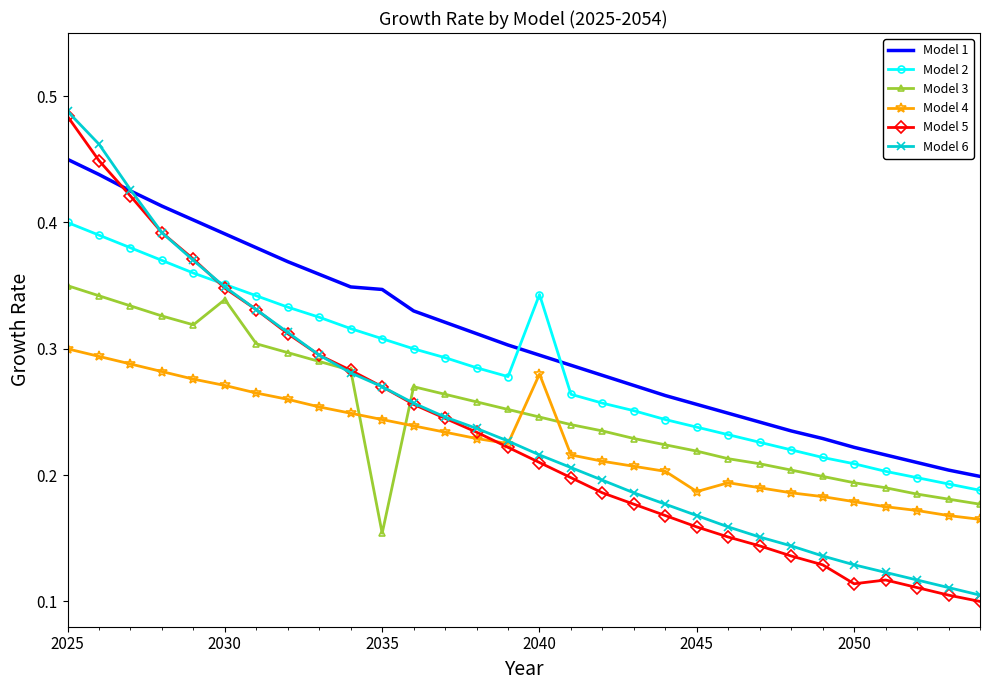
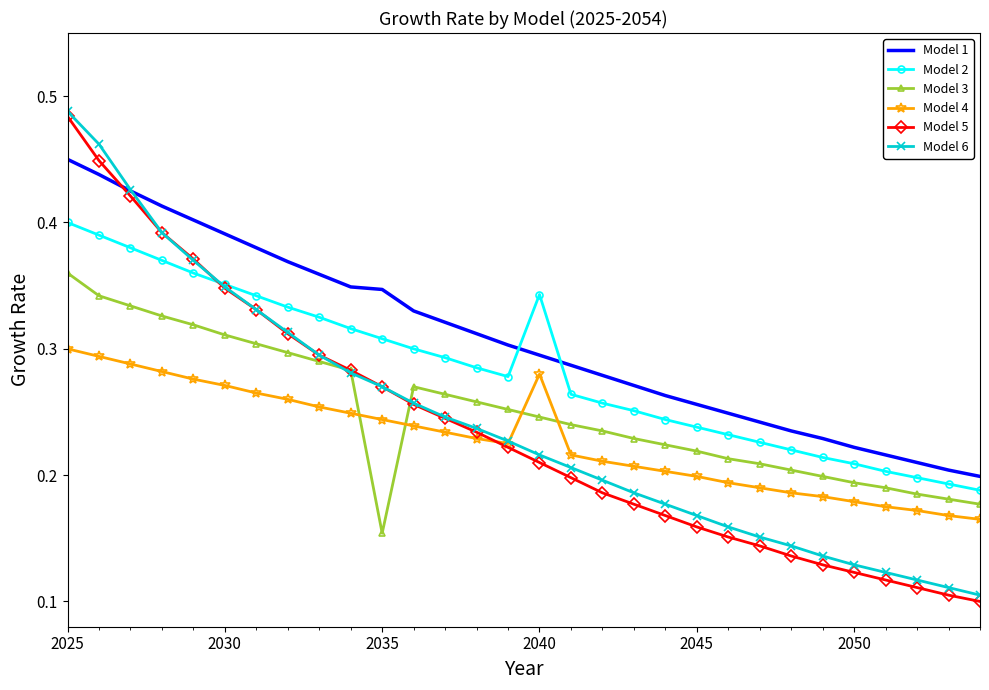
Model 3, 2025: 0.35 -> 0.36
Model 3, 2030: 0.339 -> 0.311
Model 4, 2045: 0.187 -> 0.199
Model 5, 2050: 0.114 -> 0.123
